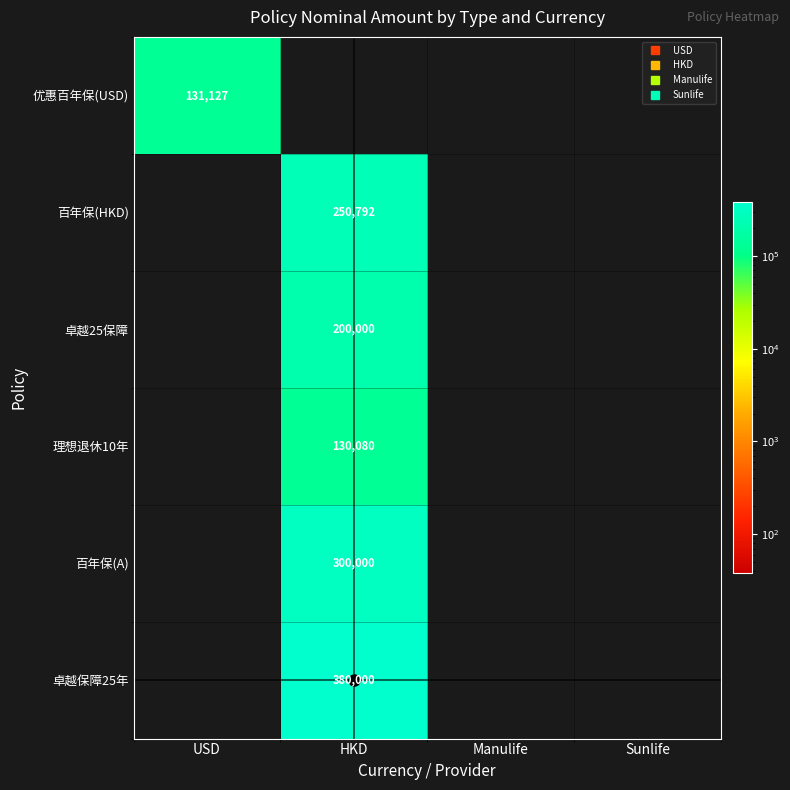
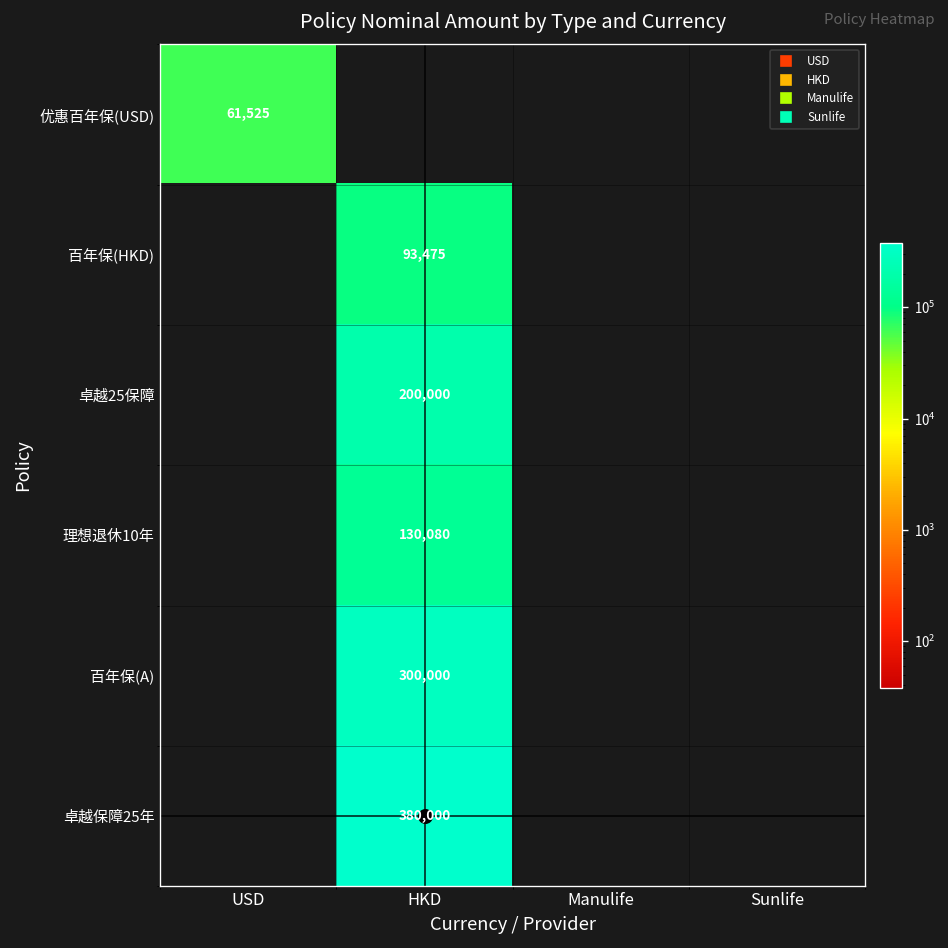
优惠百年保(USD), USD: 131,127 -> 61,525
百年保(HKD), HKD: 250,792 -> 93,475
